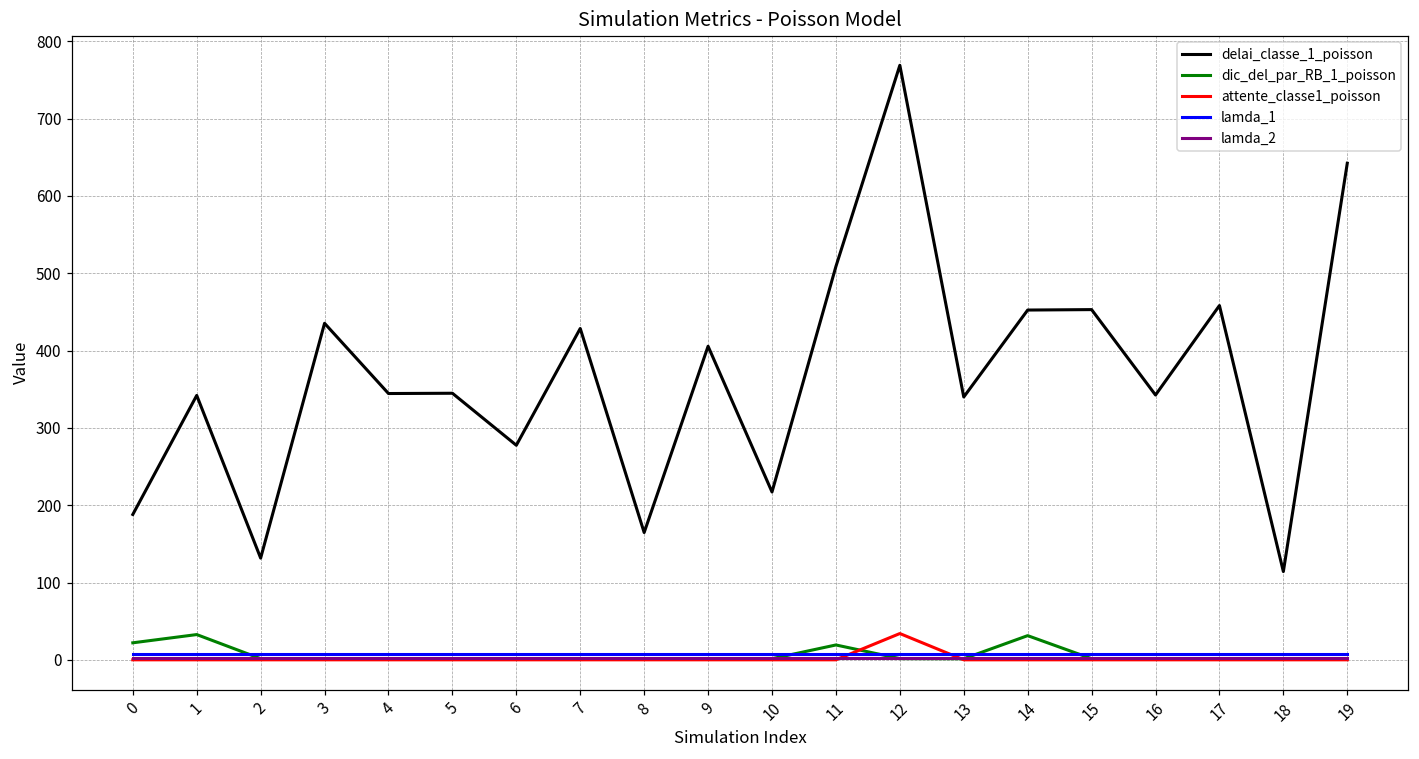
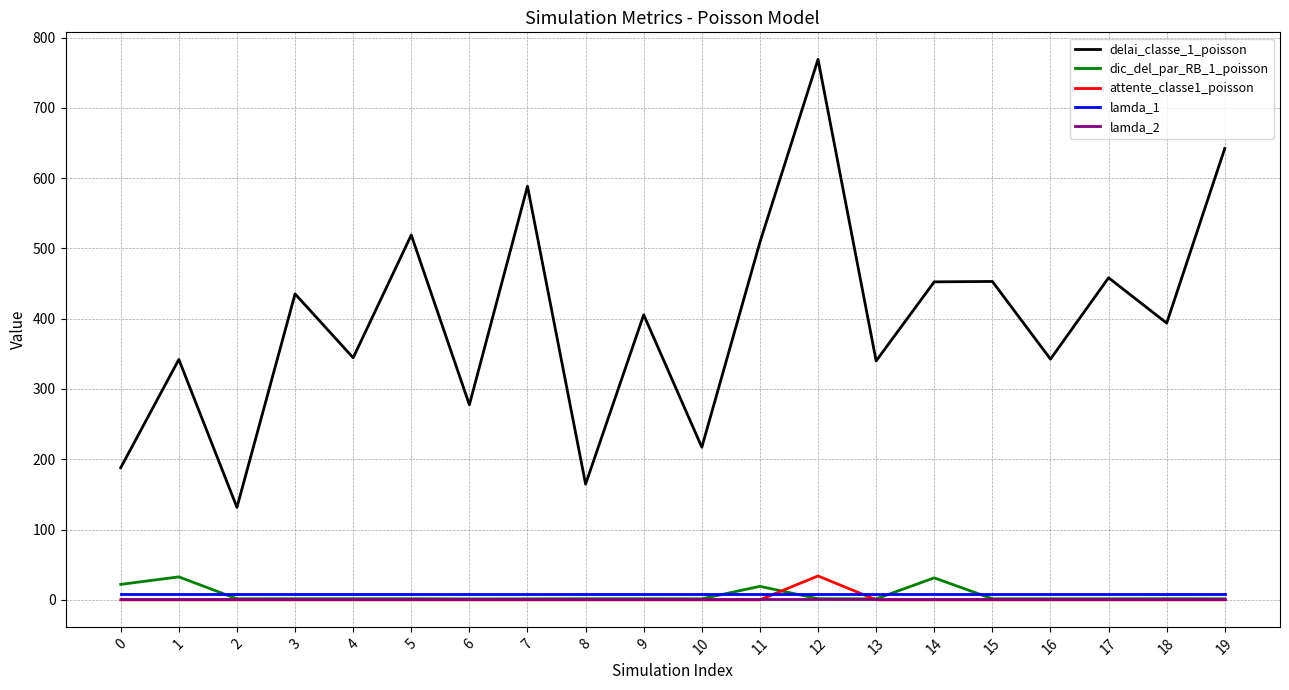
delai_classe_1_poisson, 5: 340 -> 520
delai_classe_1_poisson, 7: 430 -> 590
delai_classe_1_poisson, 18: 110 -> 390
